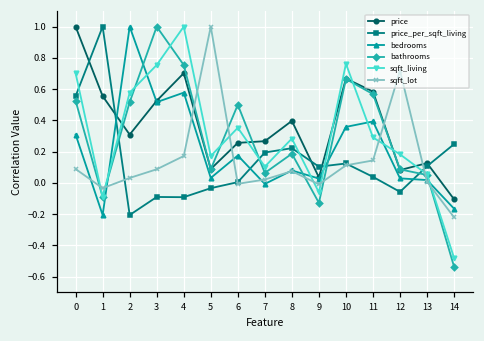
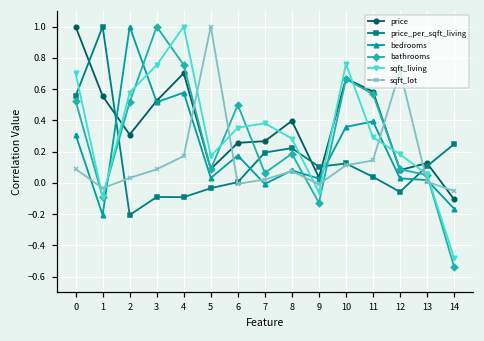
sqft_living, 7: 0.10 -> 0.38
sqft_lot, 14: -0.22 -> -0.05
